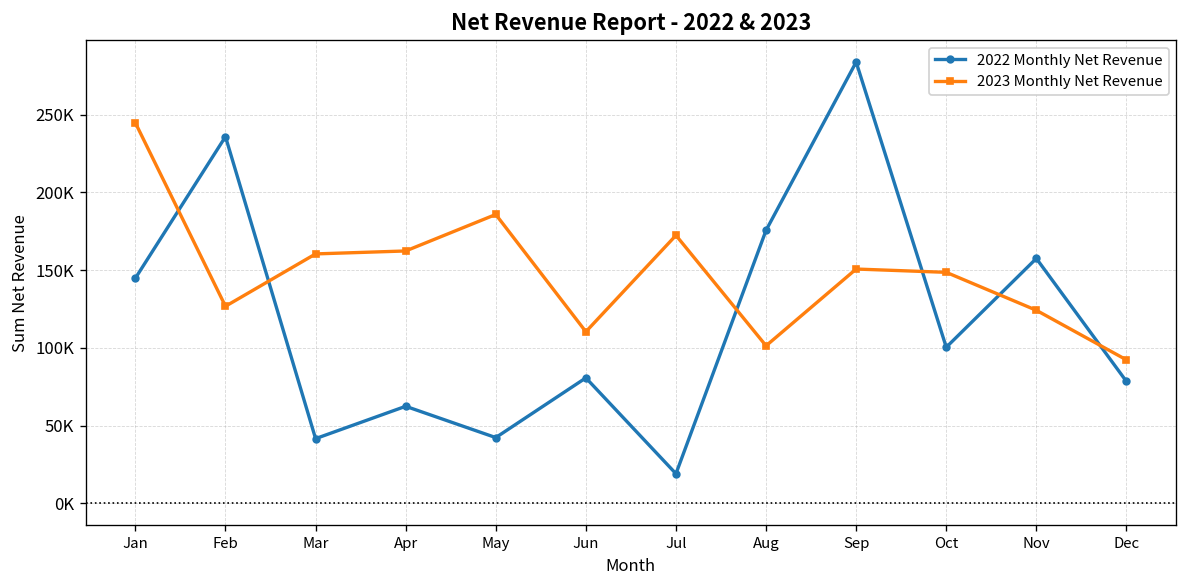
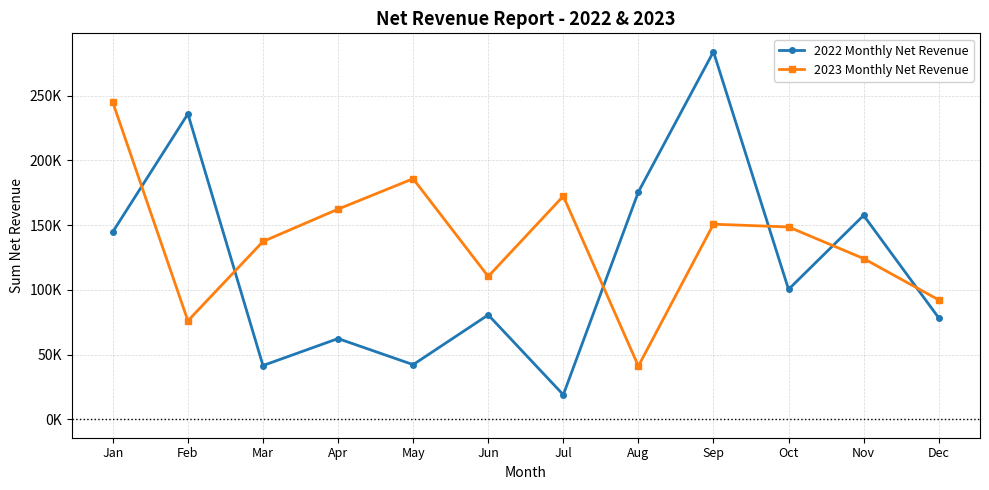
2023 Monthly Net Revenue, Feb: 127000 -> 76000
2023 Monthly Net Revenue, Mar: 160000 -> 137000
2023 Monthly Net Revenue, Aug: 101000 -> 41000
